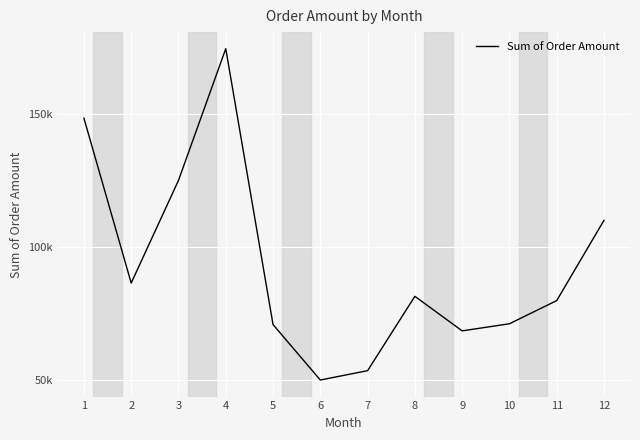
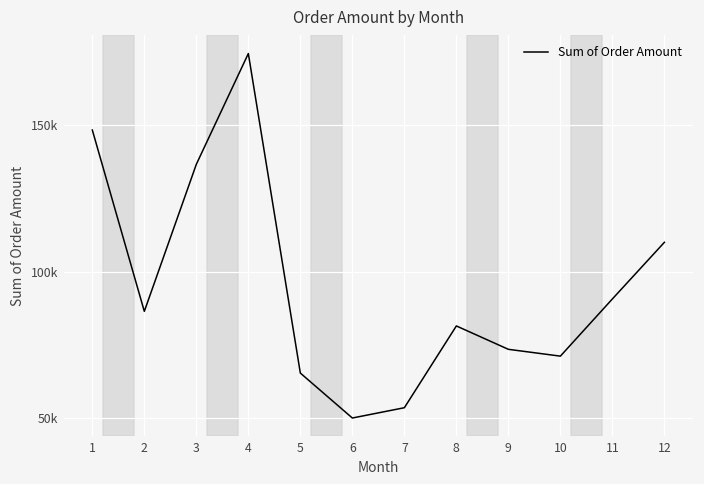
3: 125000 -> 137000
5: 71000 -> 65000
9: 69000 -> 74000
11: 80000 -> 91000
